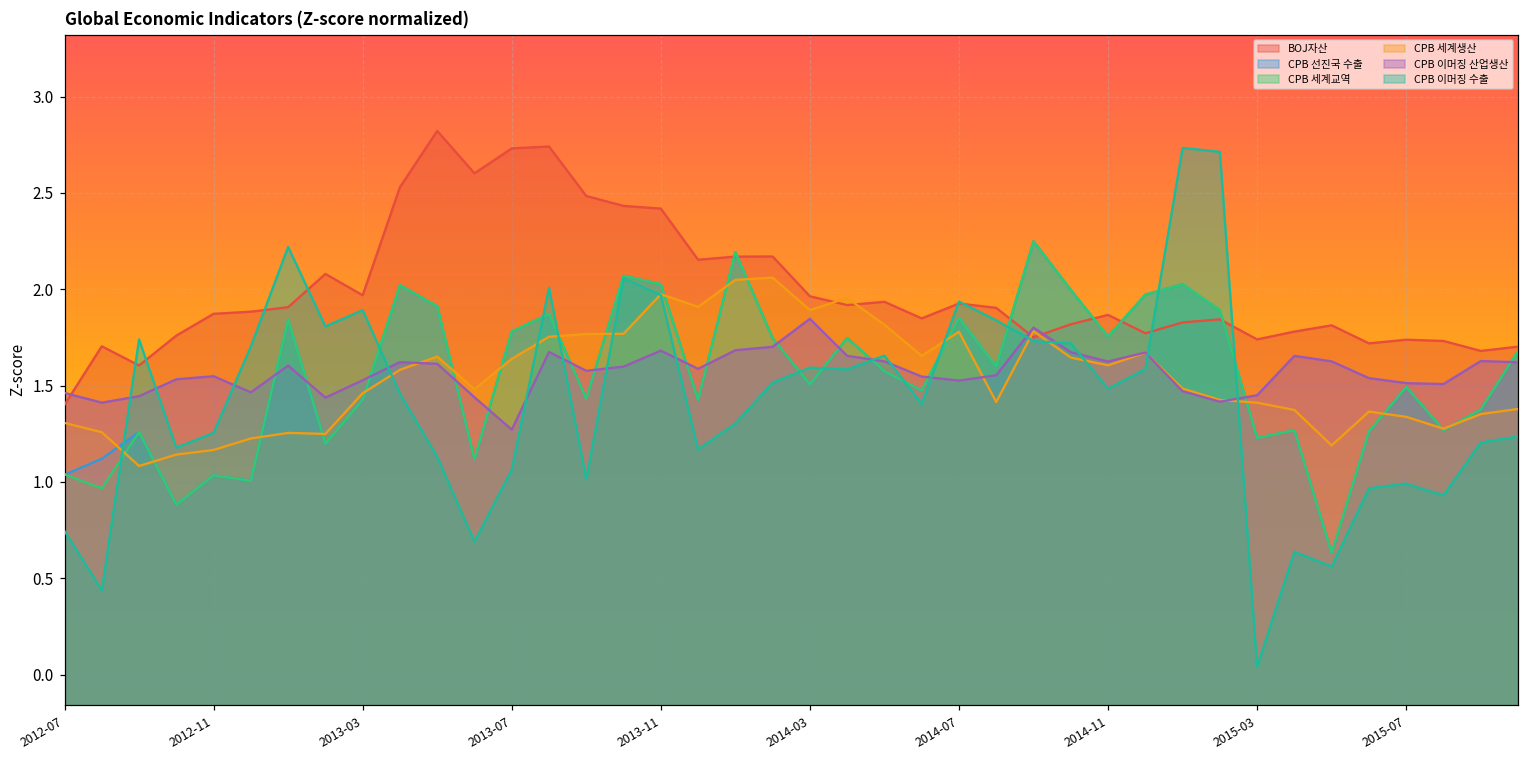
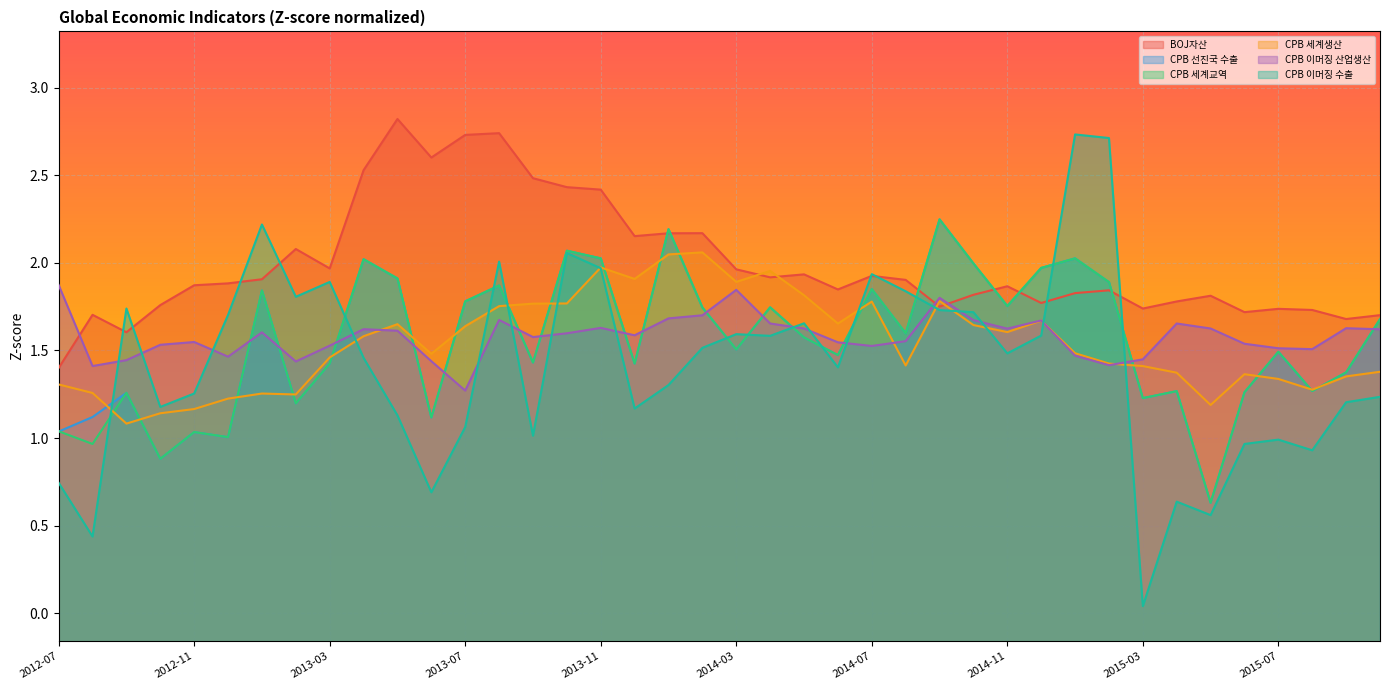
CPB 이머징 산업생산, 2012-07: 1.46 -> 1.87
CPB 이머징 산업생산, 2013-11: 1.68 -> 1.63
